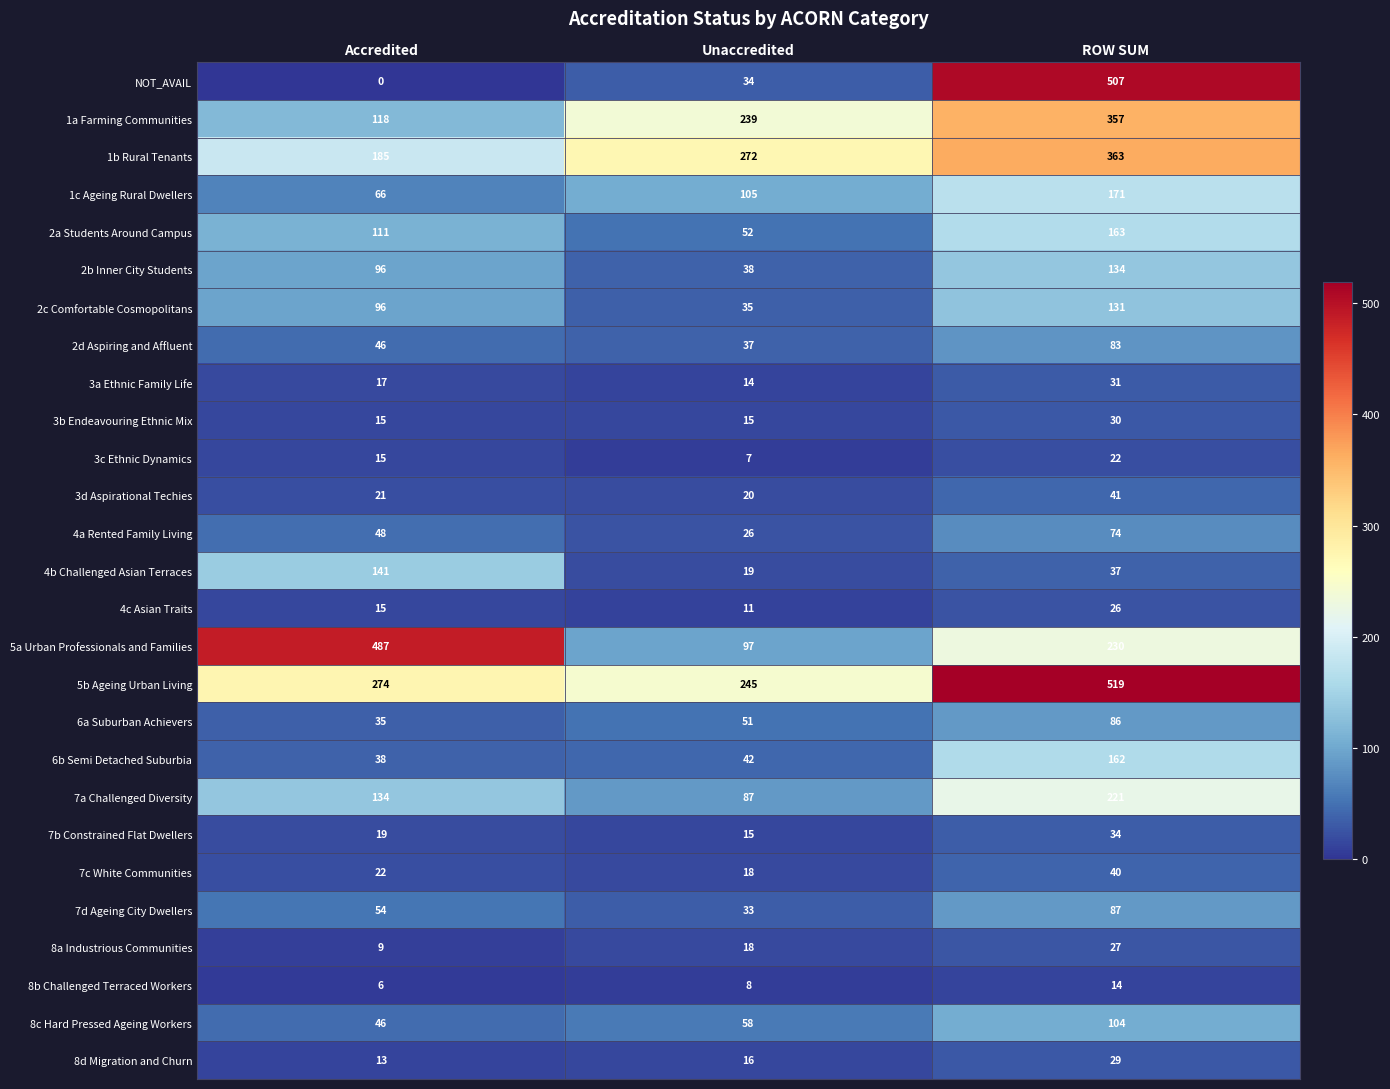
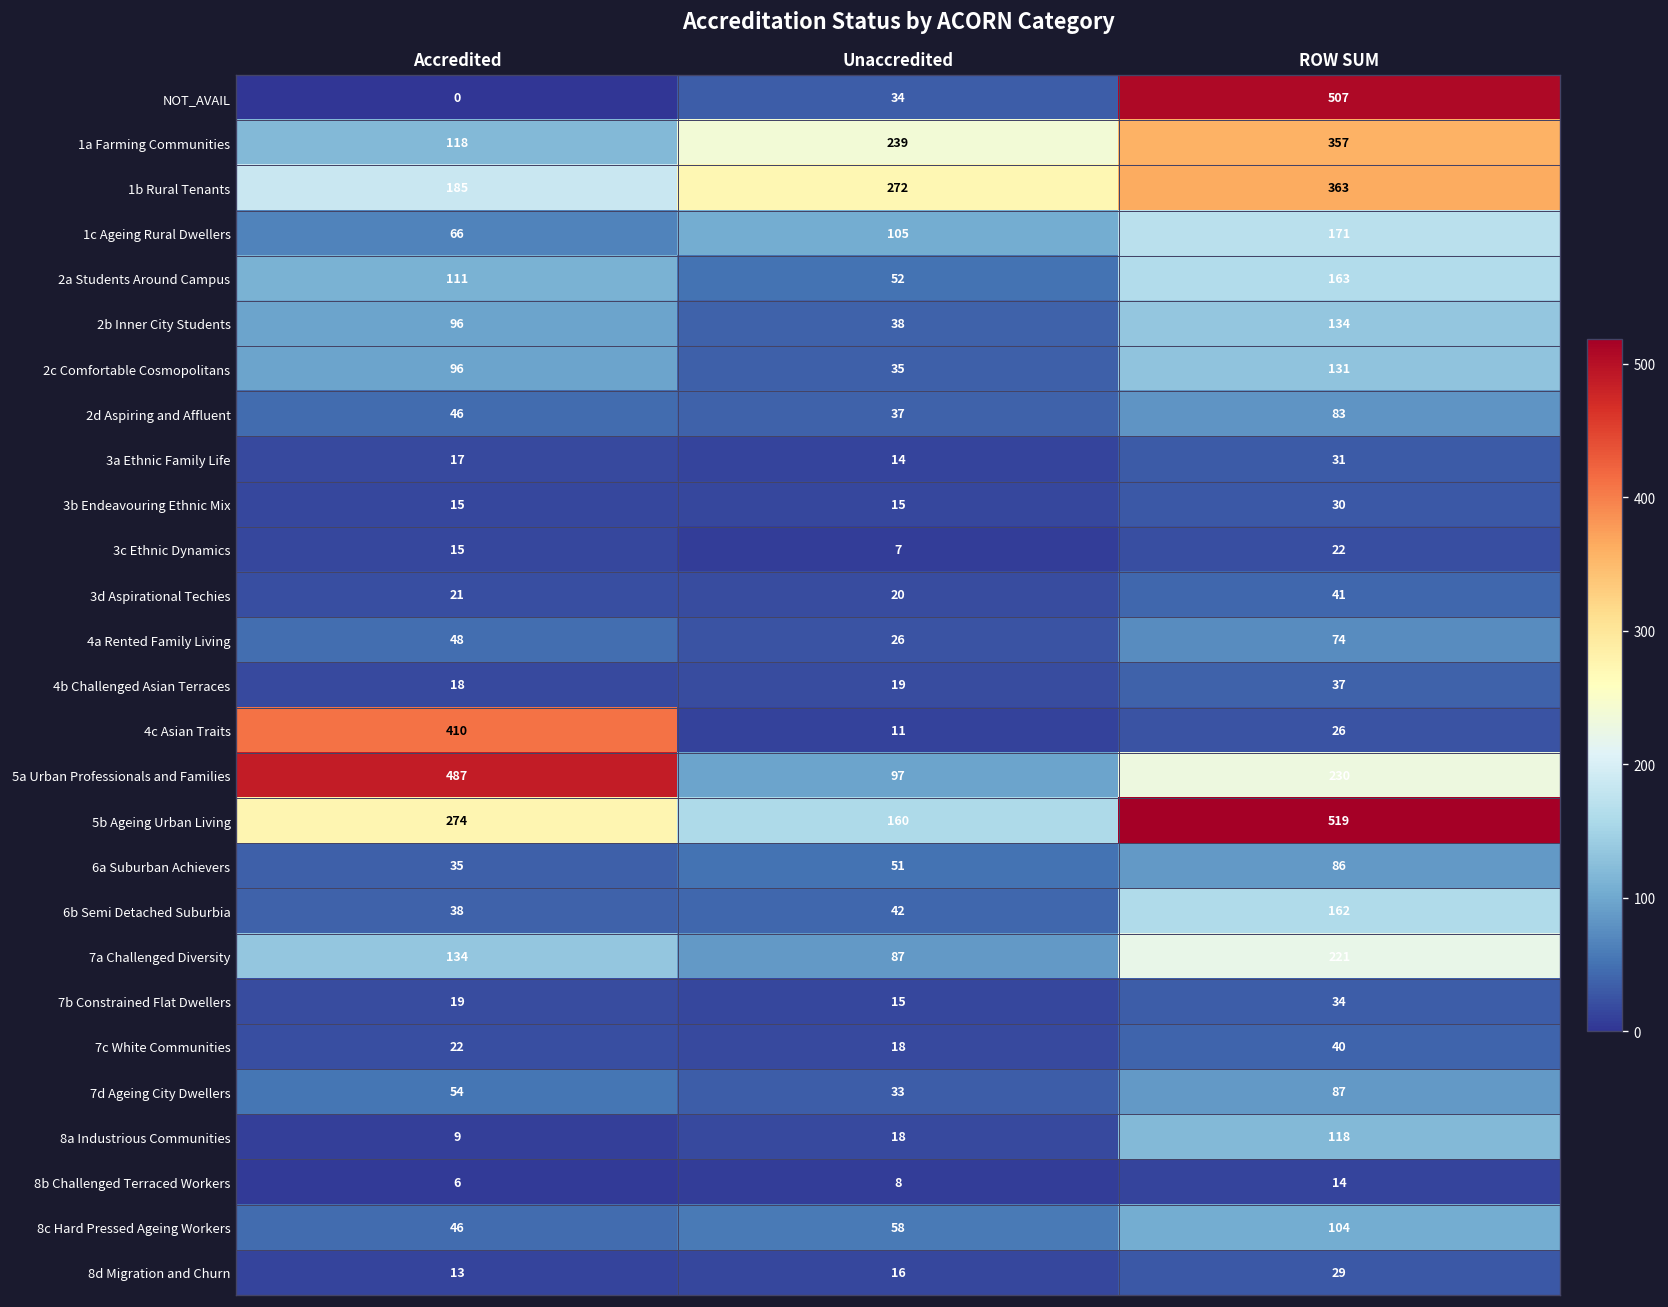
4b Challenged Asian Terraces, Accredited: 141 -> 18
4c Asian Traits, Accredited: 15 -> 410
5b Ageing Urban Living, Unaccredited: 245 -> 160
8a Industrious Communities, ROW SUM: 27 -> 118
